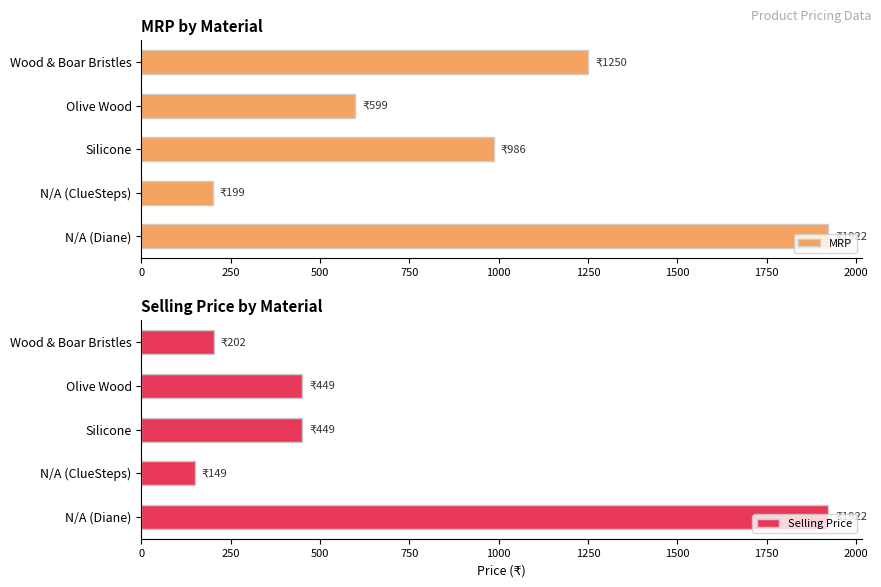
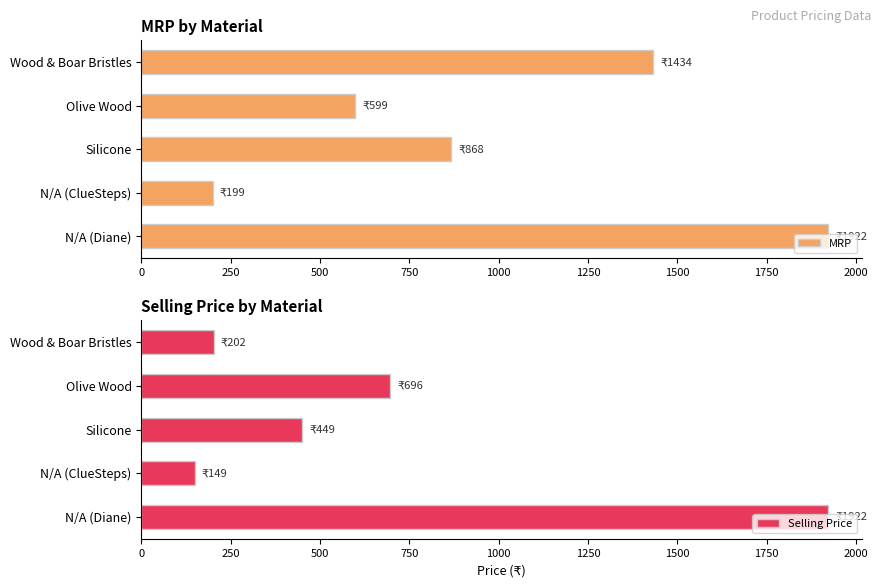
MRP by Material, Wood & Boar Bristles: 1250 -> 1434
MRP by Material, Silicone: 986 -> 868
Selling Price by Material, Olive Wood: 449 -> 696
